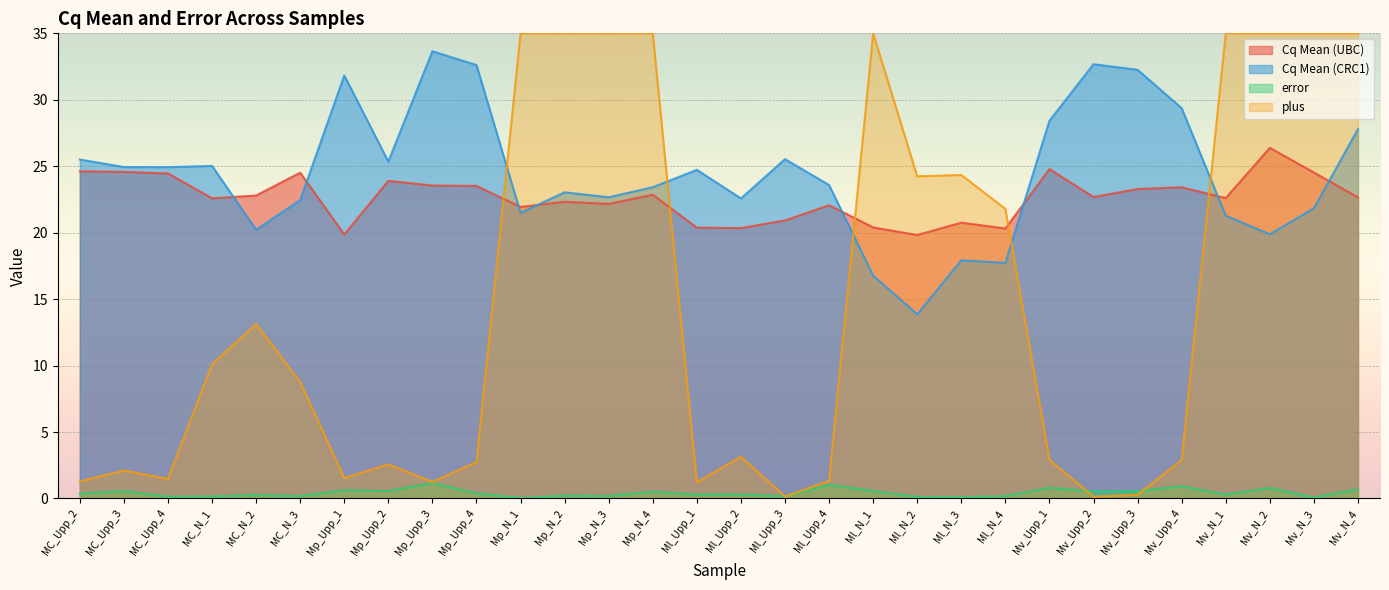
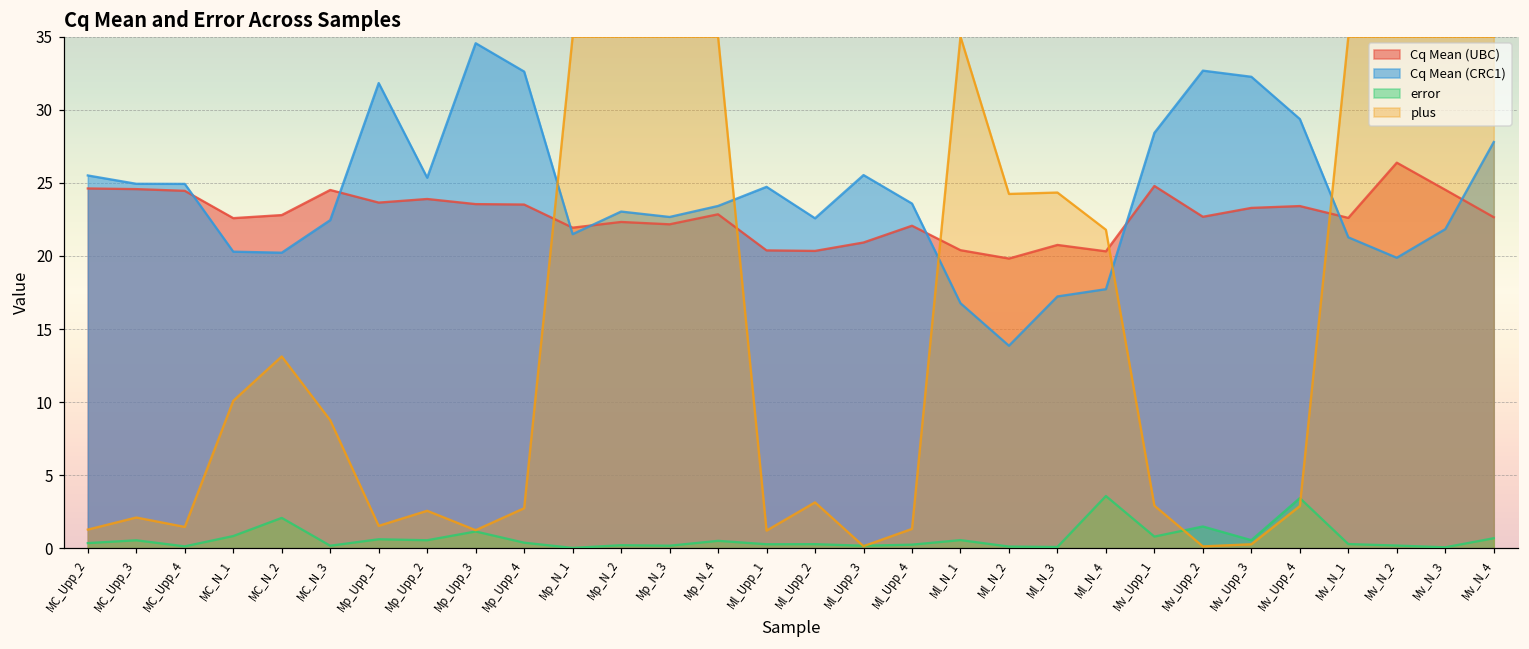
Cq Mean (CRC1), MC_N_1: 25.0 -> 20.3
error, MC_N_1: 0.2 -> 0.8
error, MC_N_2: 0.3 -> 2.1
Cq Mean (UBC), Mp_Upp_1: 19.9 -> 23.7
Cq Mean (CRC1), Mp_Upp_3: 33.7 -> 34.6
error, Ml_Upp_4: 1.0 -> 0.3
Cq Mean (CRC1), Ml_N_3: 17.9 -> 17.2
error, Ml_N_4: 0.2 -> 3.6
error, Mv_Upp_2: 0.5 -> 1.5
error, Mv_Upp_4: 0.9 -> 3.4
error, Mv_N_2: 0.8 -> 0.2
